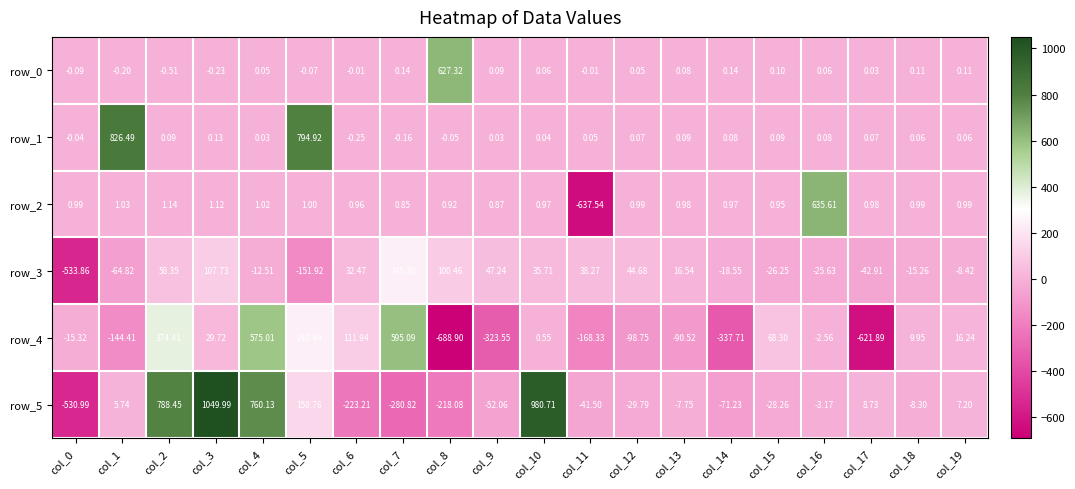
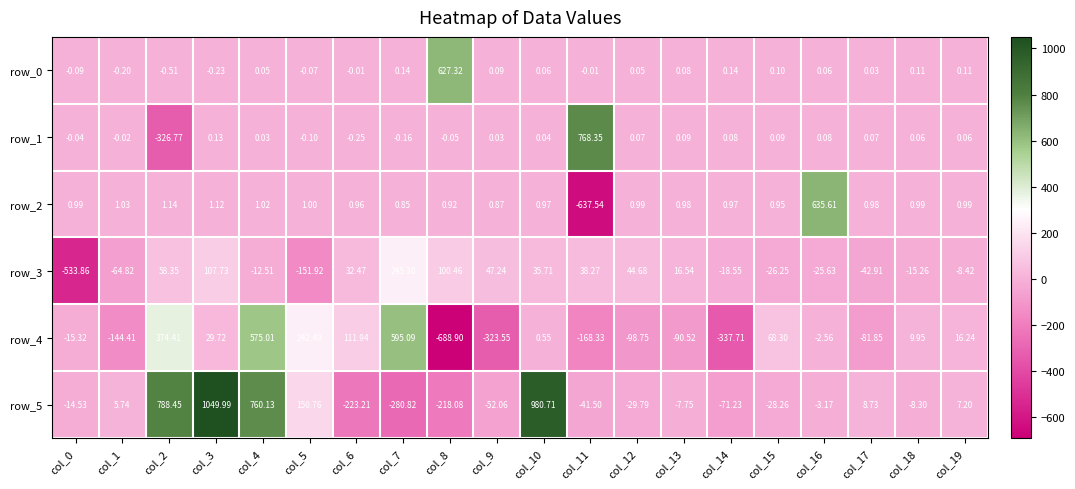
row_1, col_1: 826.49 -> -0.02
row_1, col_2: 0.09 -> -326.77
row_1, col_5: 794.92 -> -0.10
row_1, col_11: 0.05 -> 768.35
row_4, col_17: -621.89 -> -81.85
row_5, col_0: -530.99 -> -14.53
